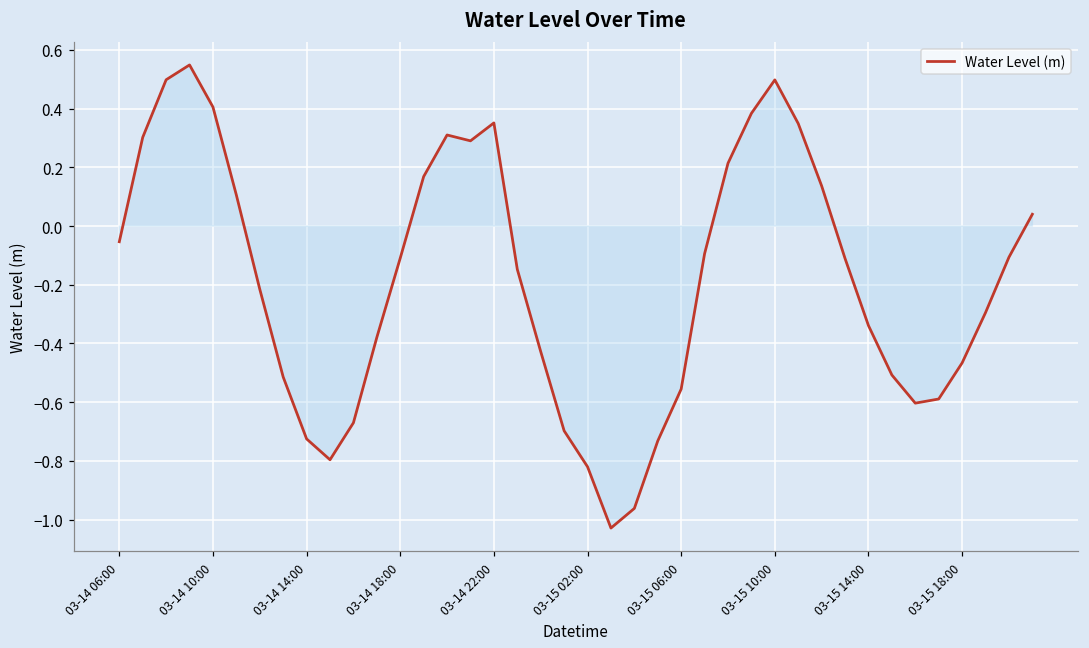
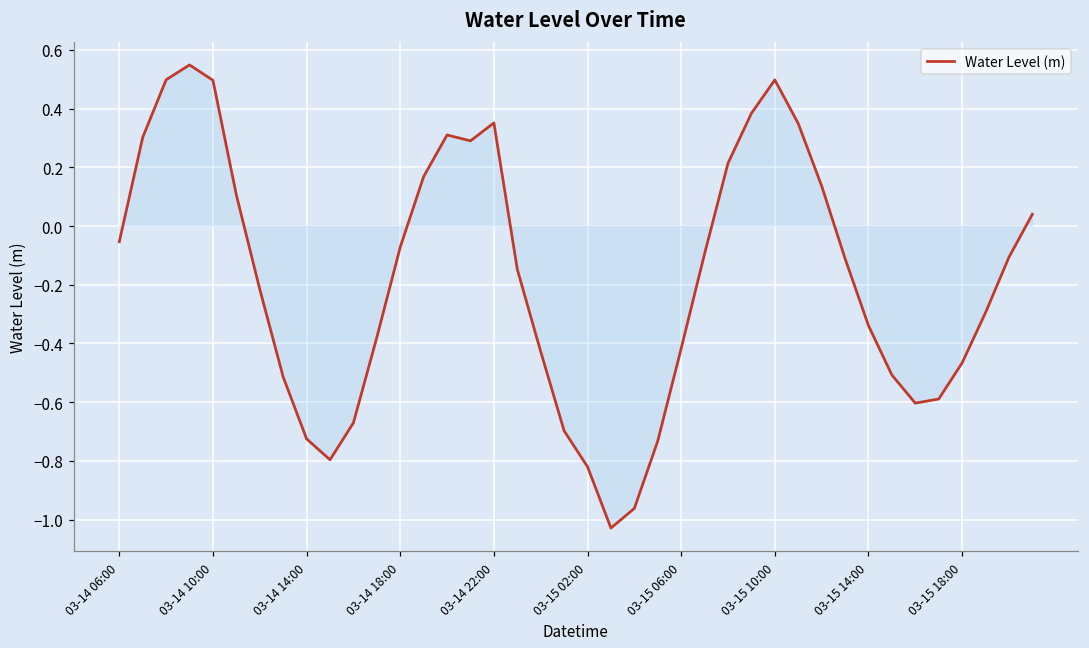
03-14 10:00: 0.41 -> 0.50
03-14 18:00: -0.11 -> -0.07
03-15 06:00: -0.56 -> -0.42
